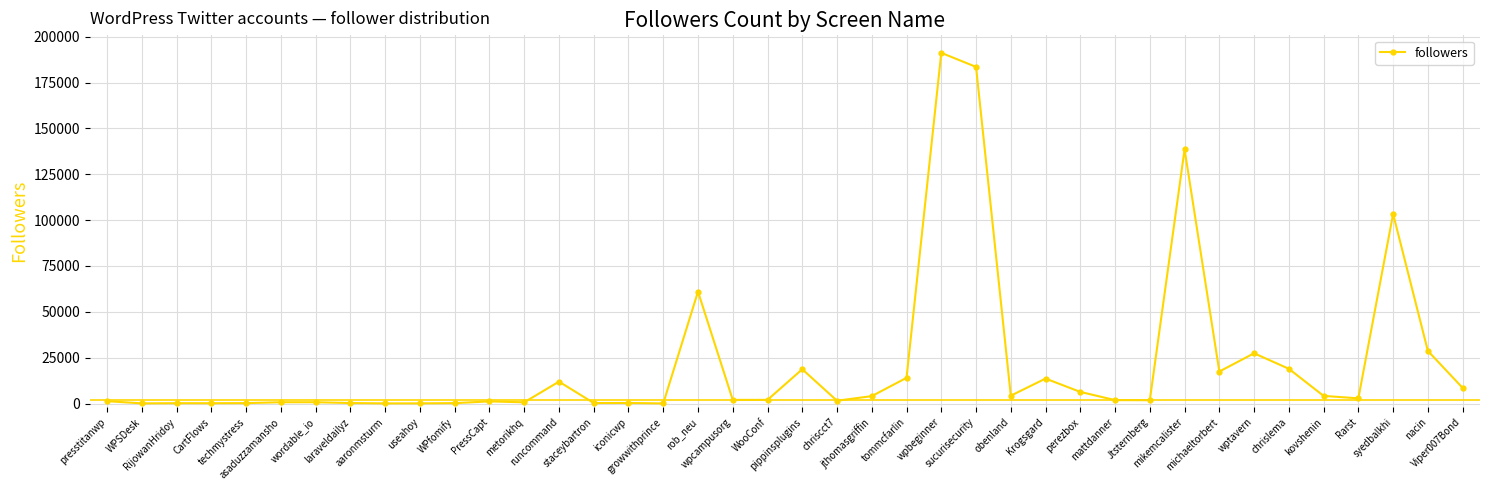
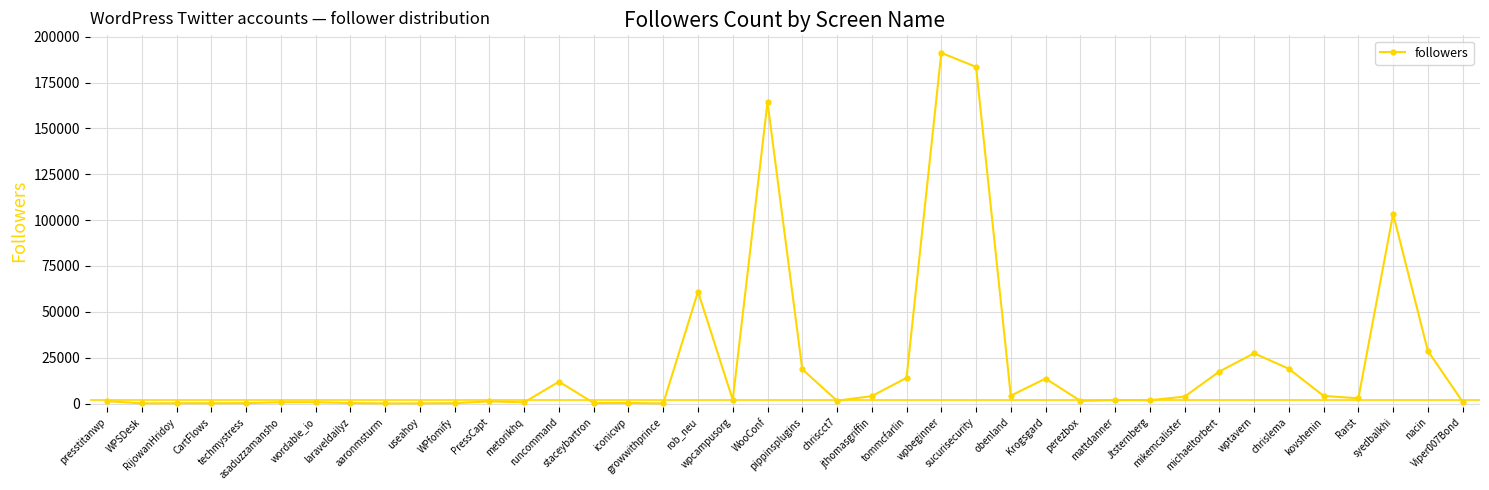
WooConf: 2000 -> 164000
perezbox: 6000 -> 1000
mikemcalister: 139000 -> 4000
Viper007Bond: 9000 -> 1000
